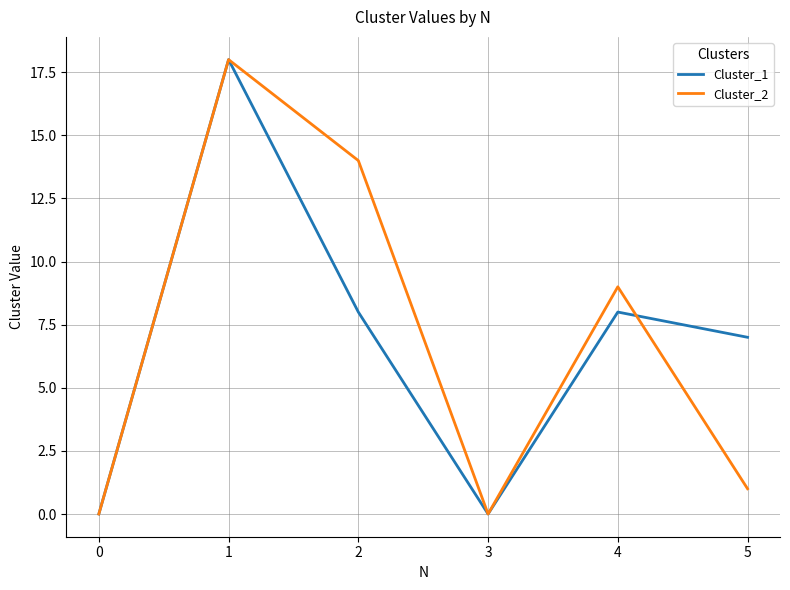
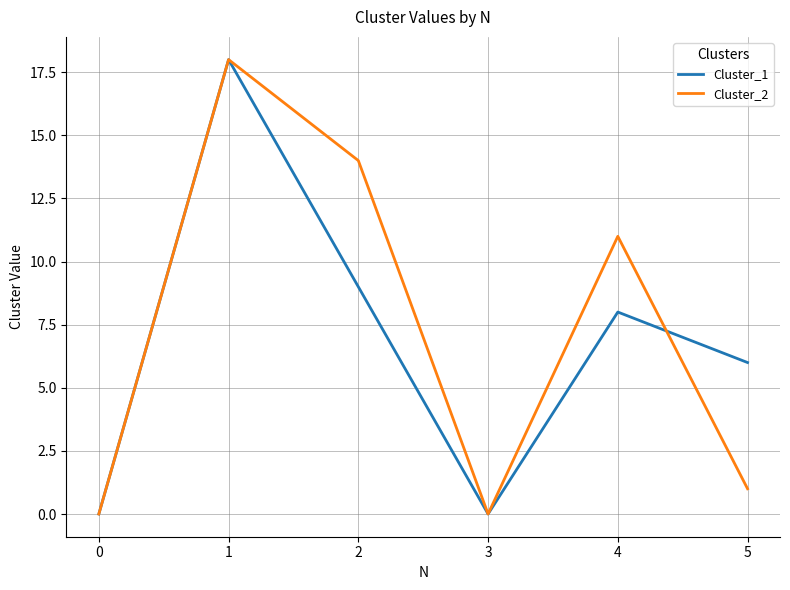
Cluster_1, 2: 8 -> 9
Cluster_2, 4: 9 -> 11
Cluster_1, 5: 7 -> 6
